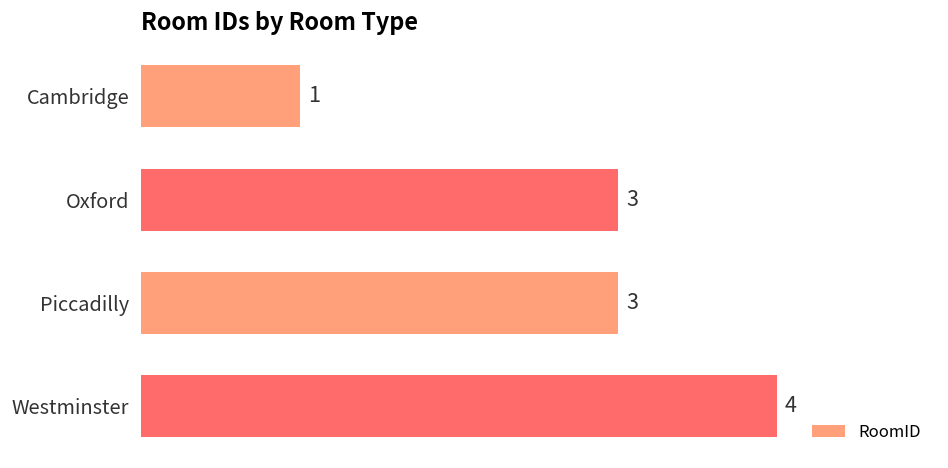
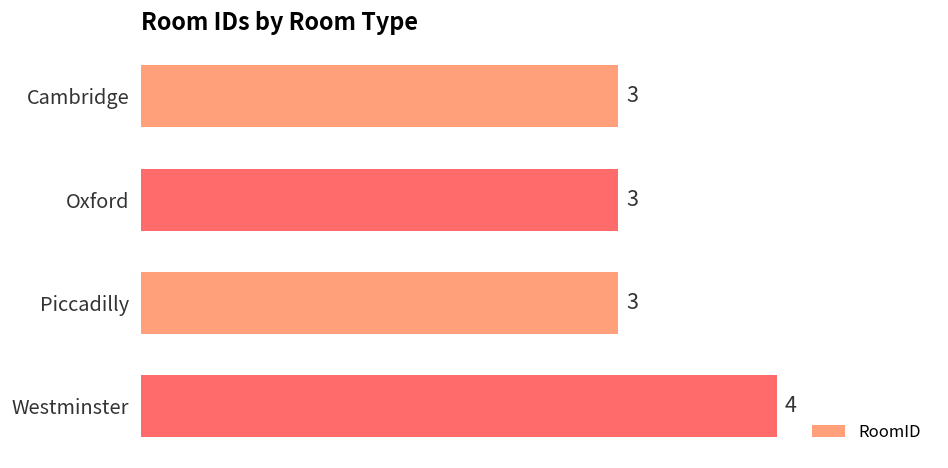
Cambridge: 1 -> 3
